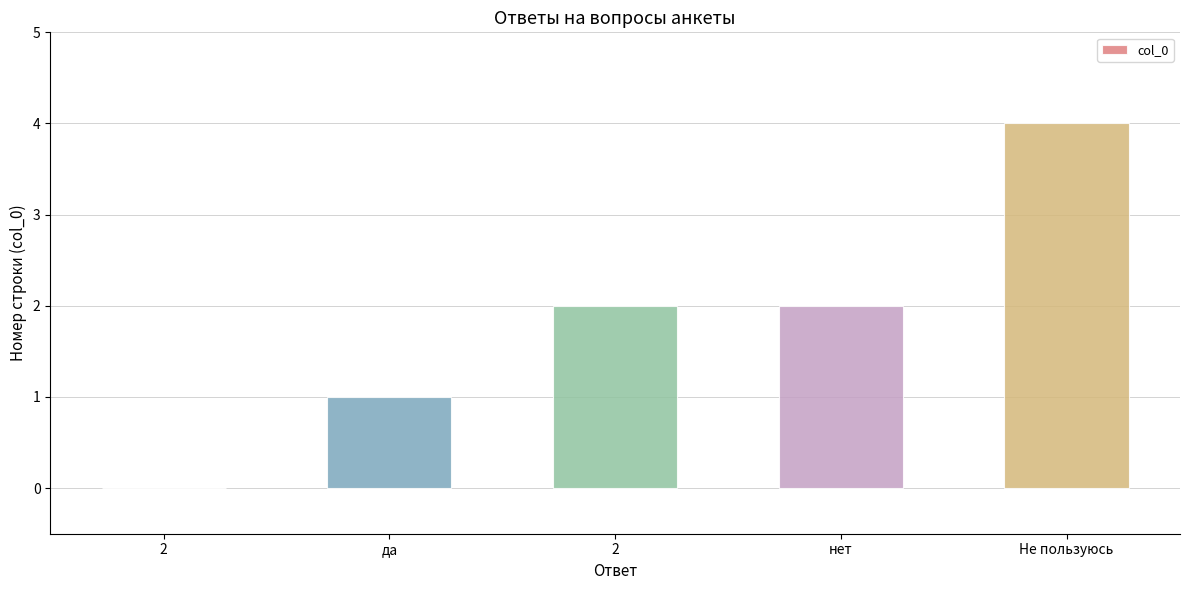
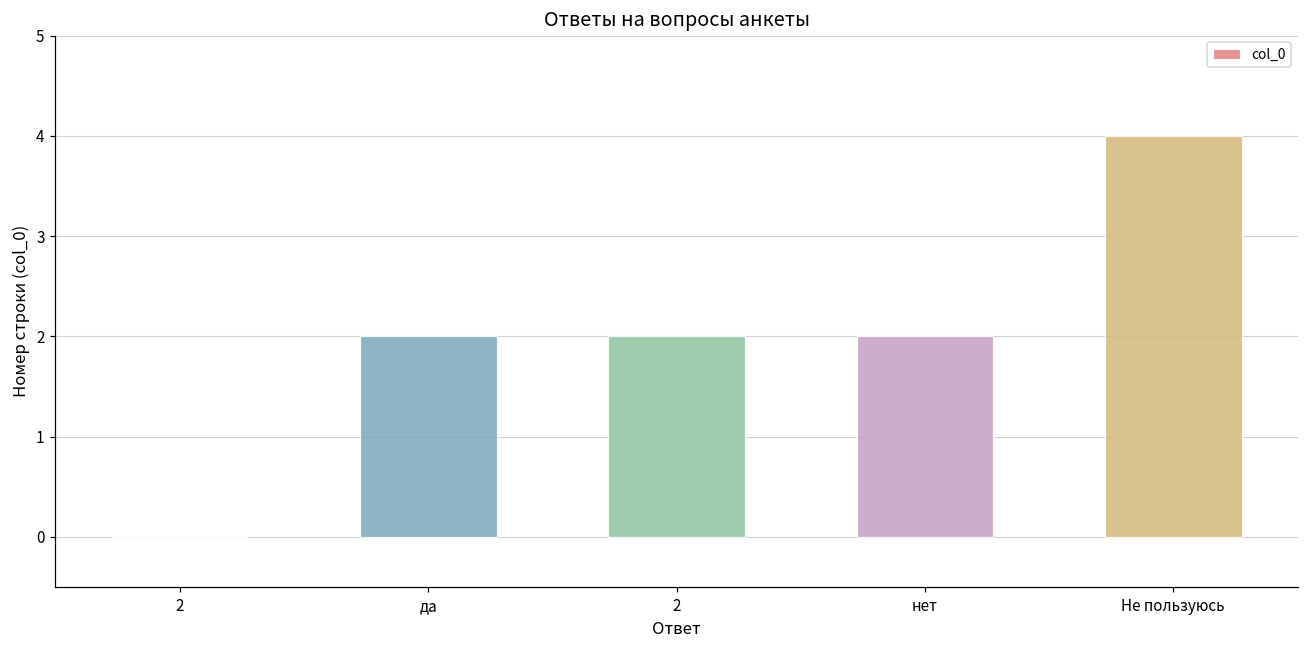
да: 1 -> 2
